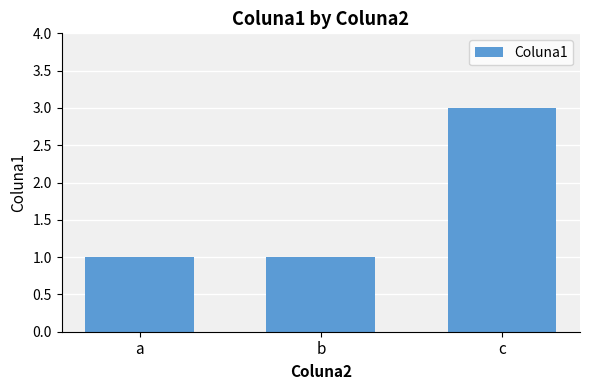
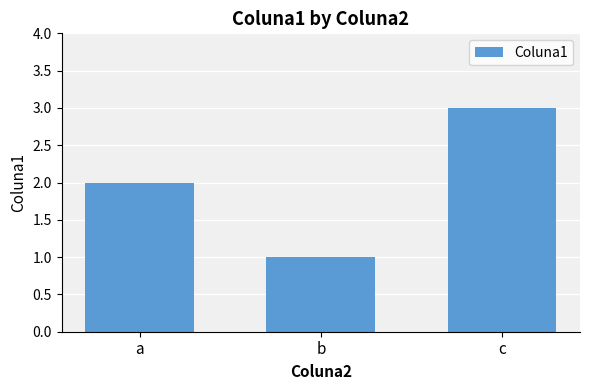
a: 1 -> 2
